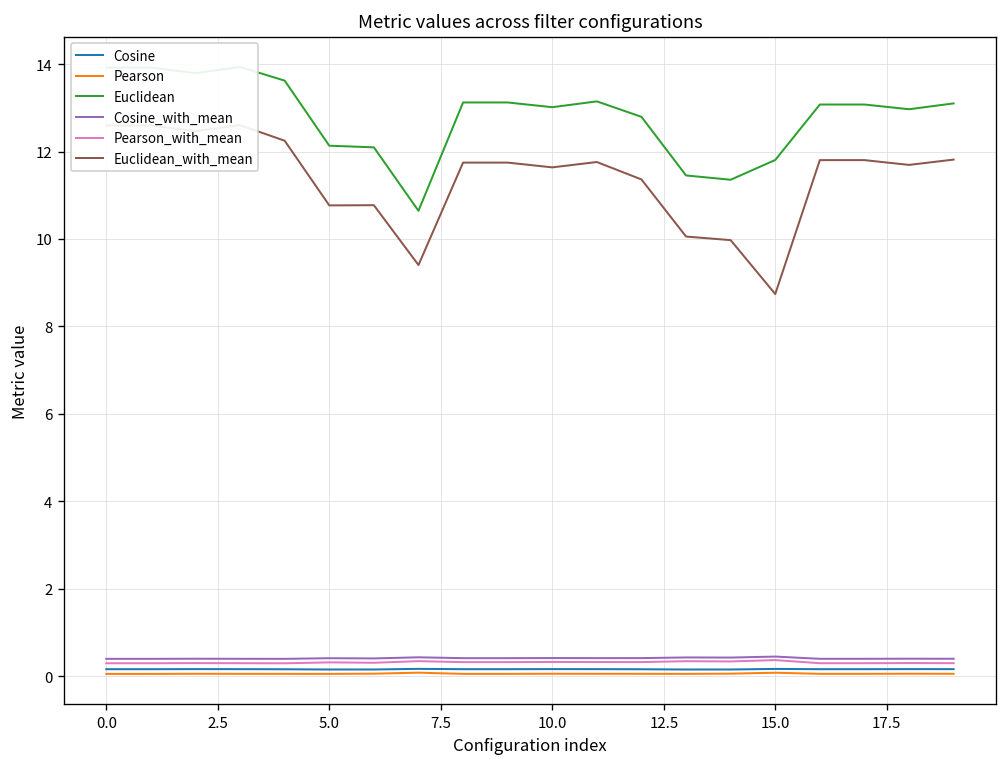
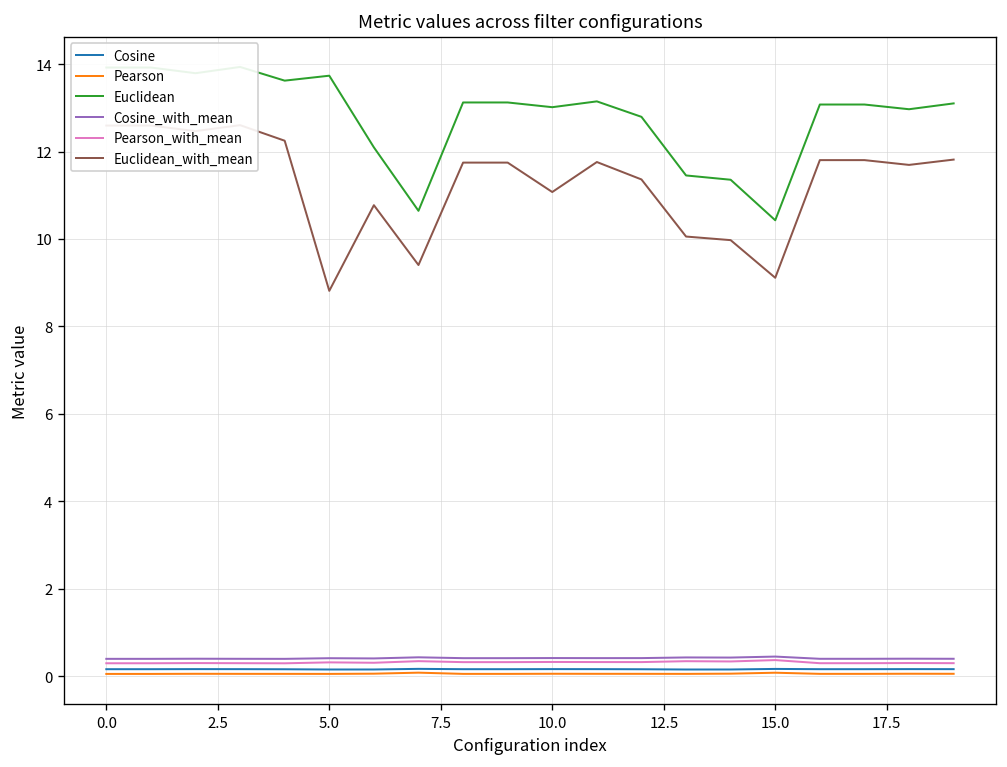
Euclidean, 5.0: 12.1 -> 13.7
Euclidean_with_mean, 5.0: 10.8 -> 8.8
Euclidean_with_mean, 10.0: 11.6 -> 11.1
Euclidean, 15.0: 11.8 -> 10.4
Euclidean_with_mean, 15.0: 8.7 -> 9.1
